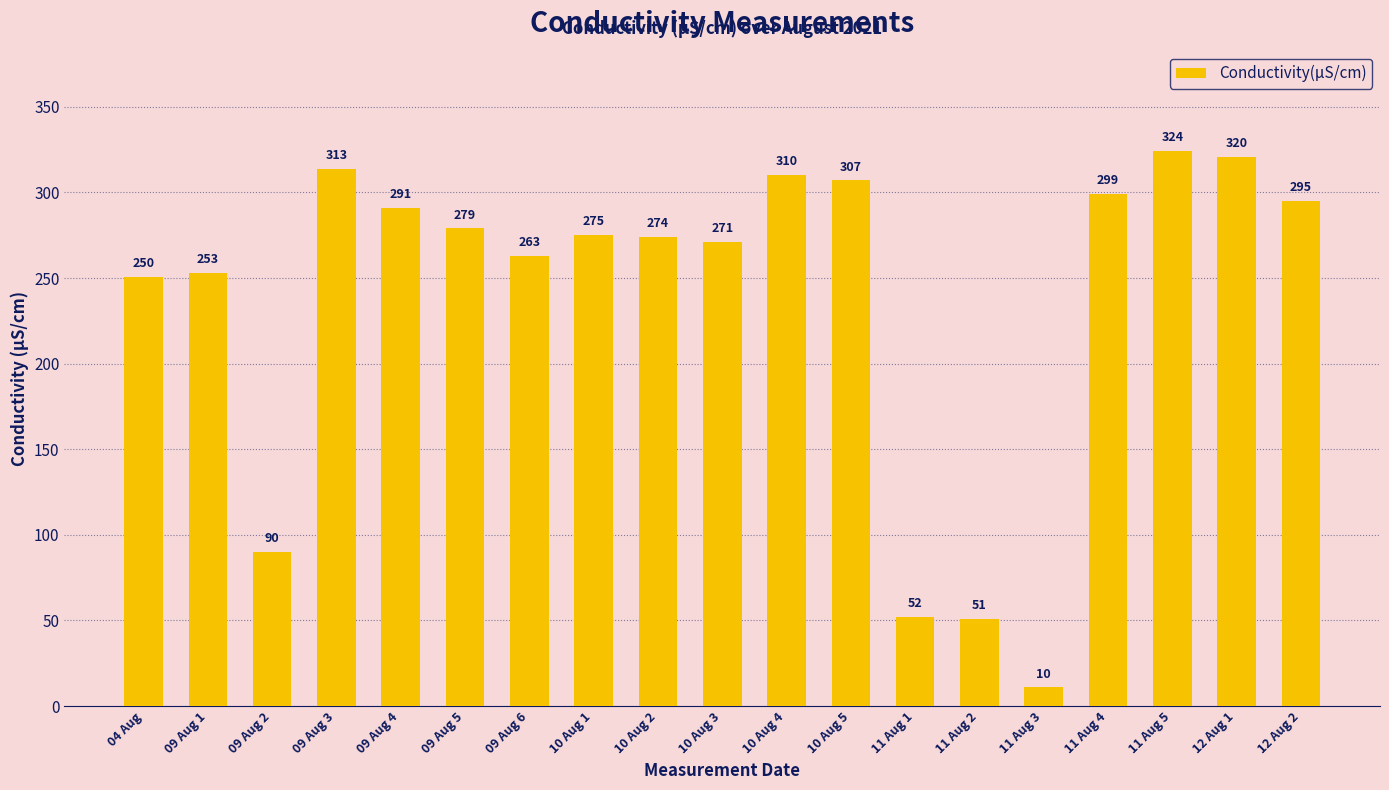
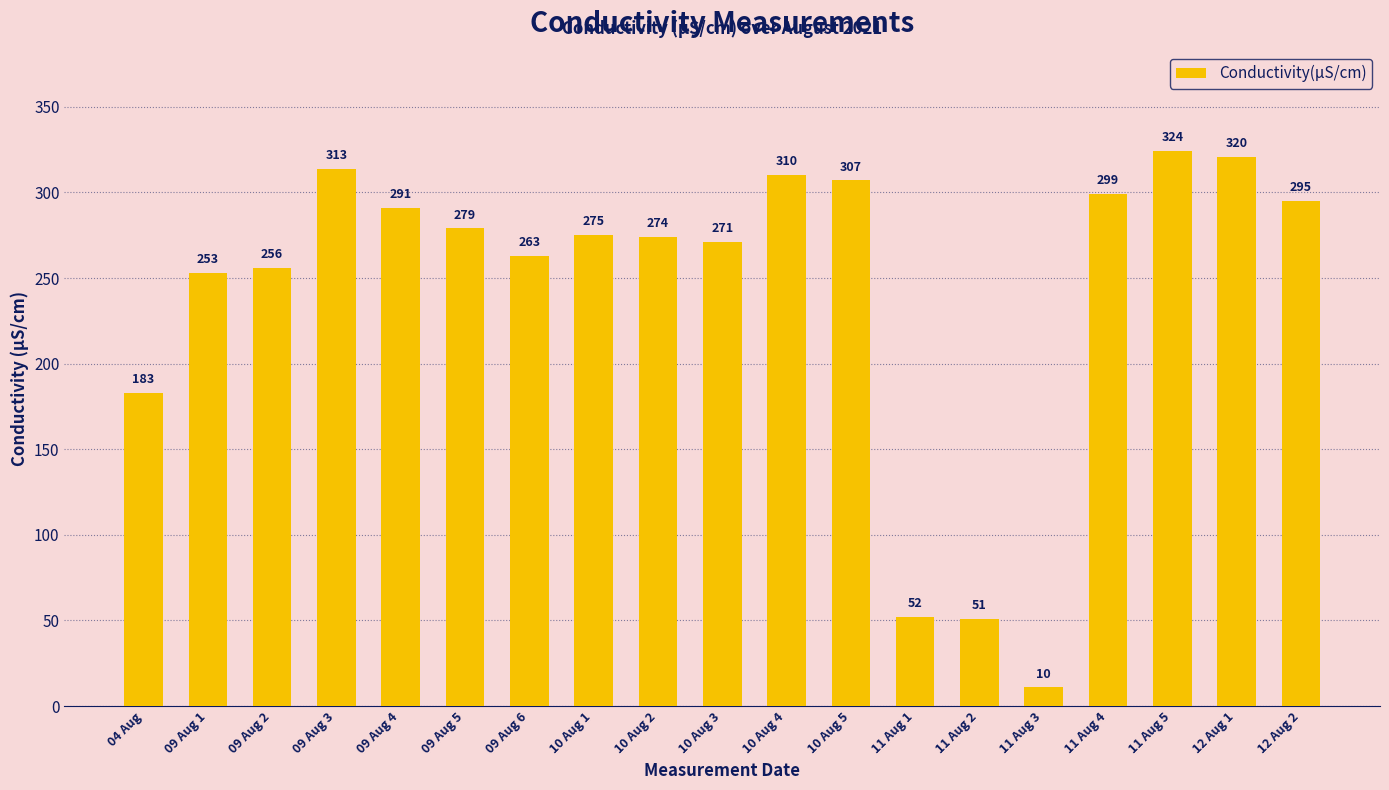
04 Aug: 250 -> 183
09 Aug 2: 90 -> 256
